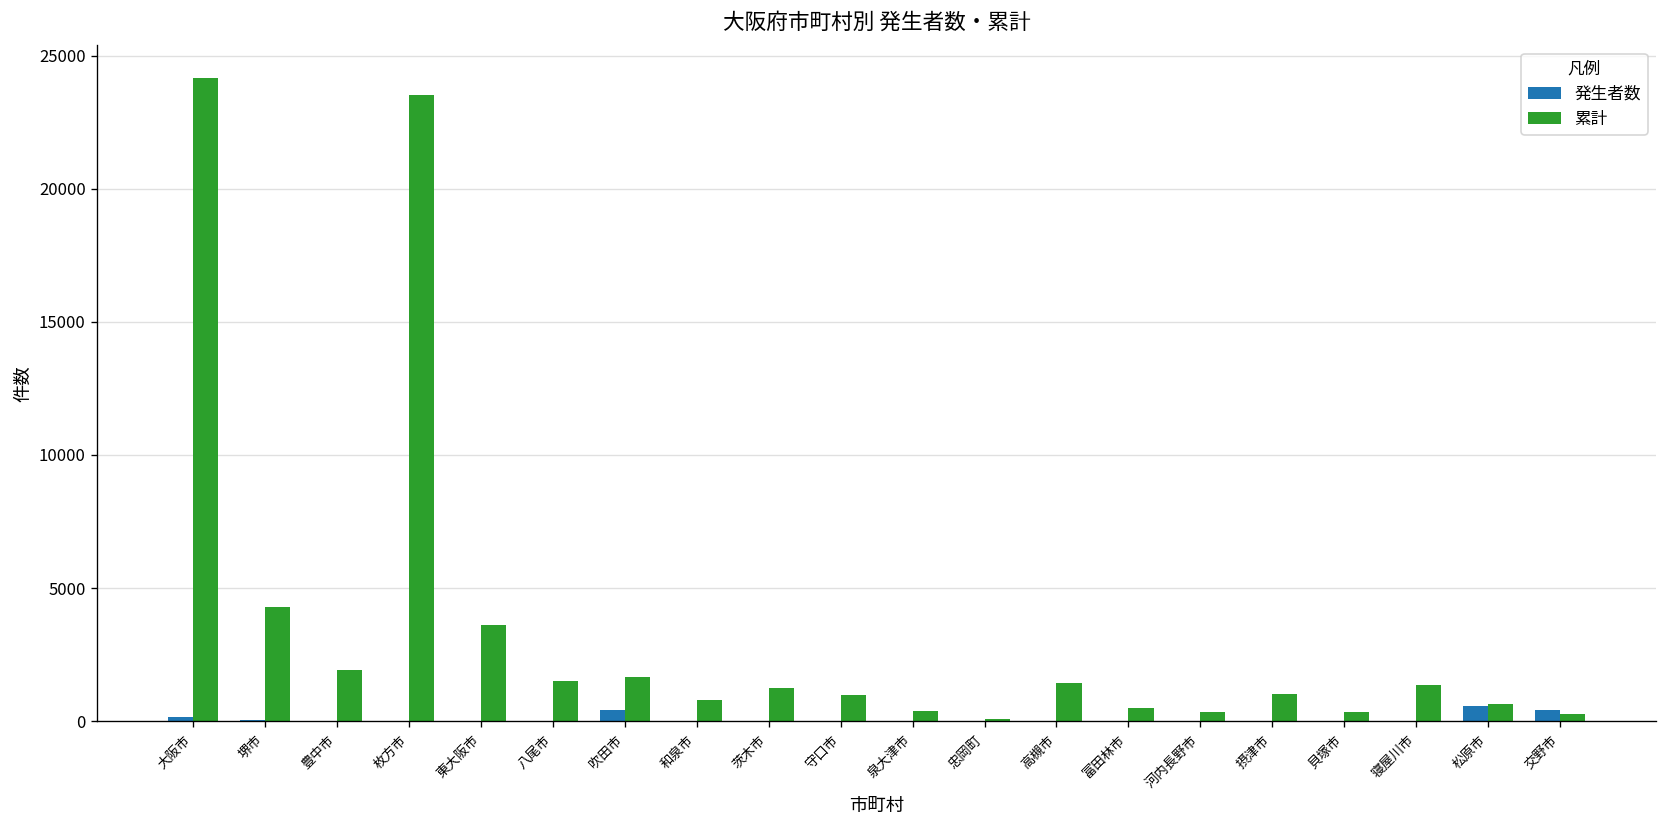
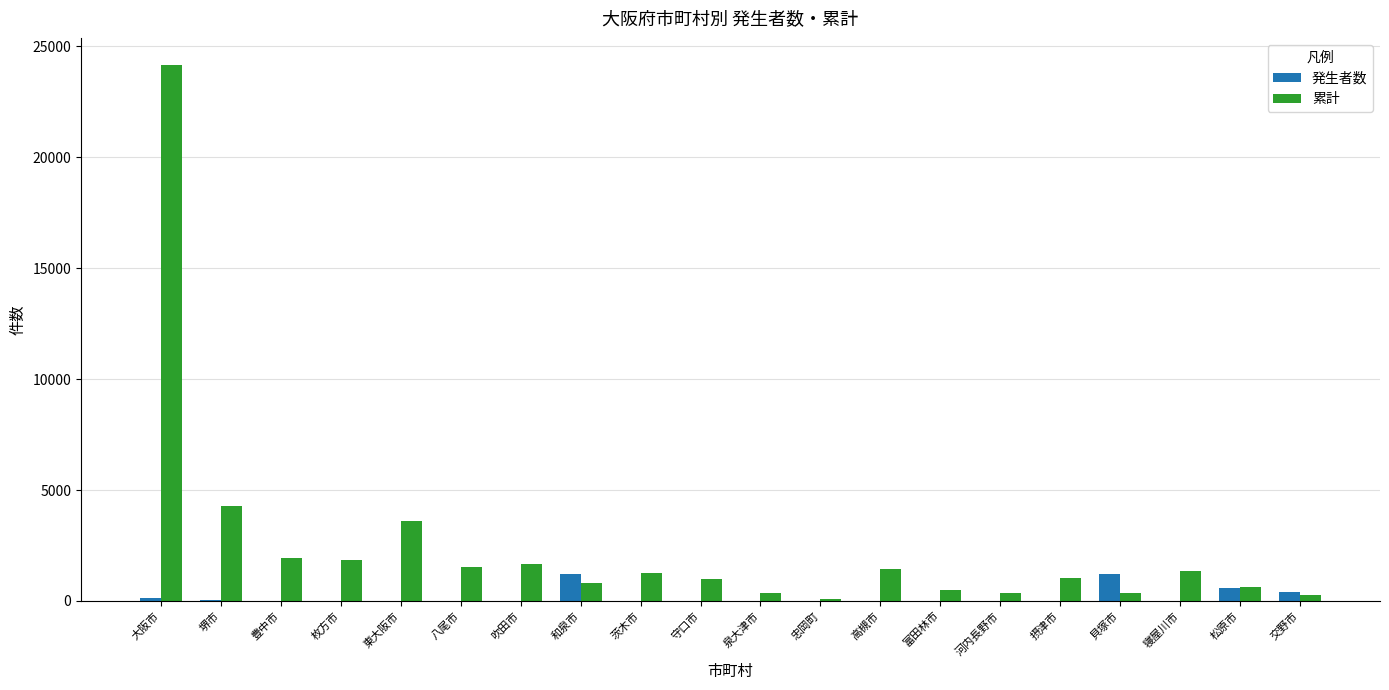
累計, 枚方市: 23500 -> 1800
発生者数, 吹田市: 400 -> 0
発生者数, 和泉市: 0 -> 1200
発生者数, 貝塚市: 0 -> 1200
